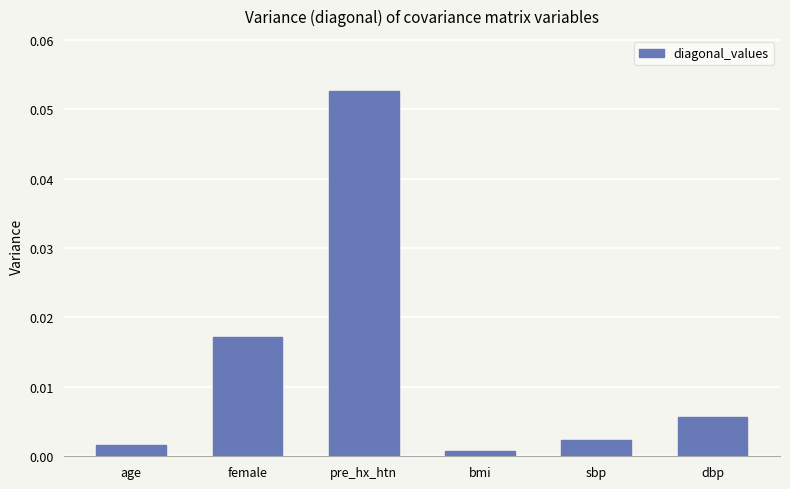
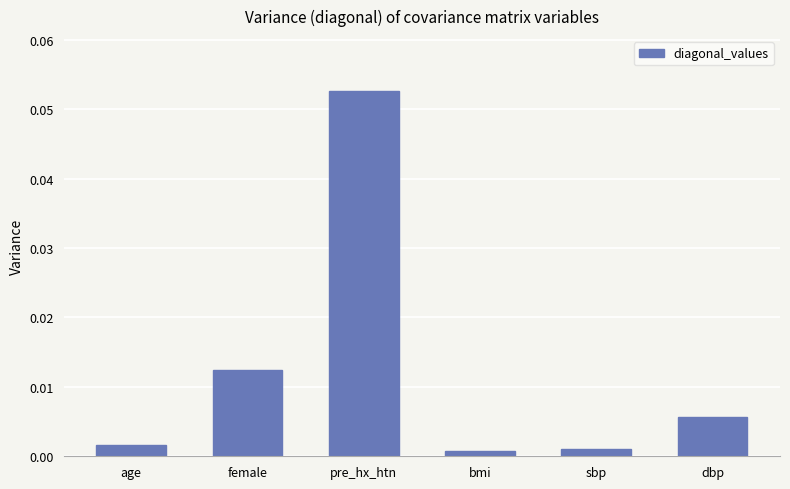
female: 0.017 -> 0.012
sbp: 0.002 -> 0.001
